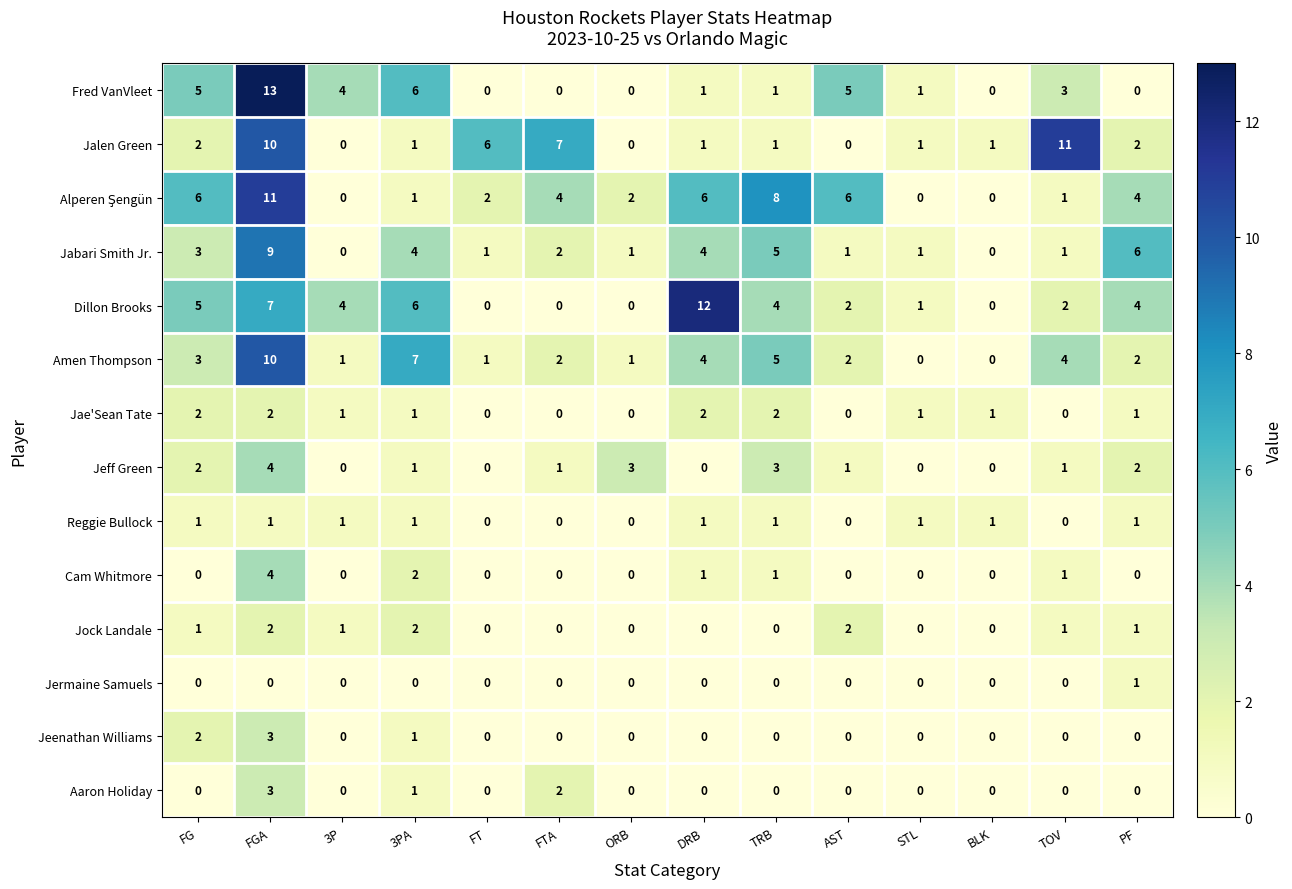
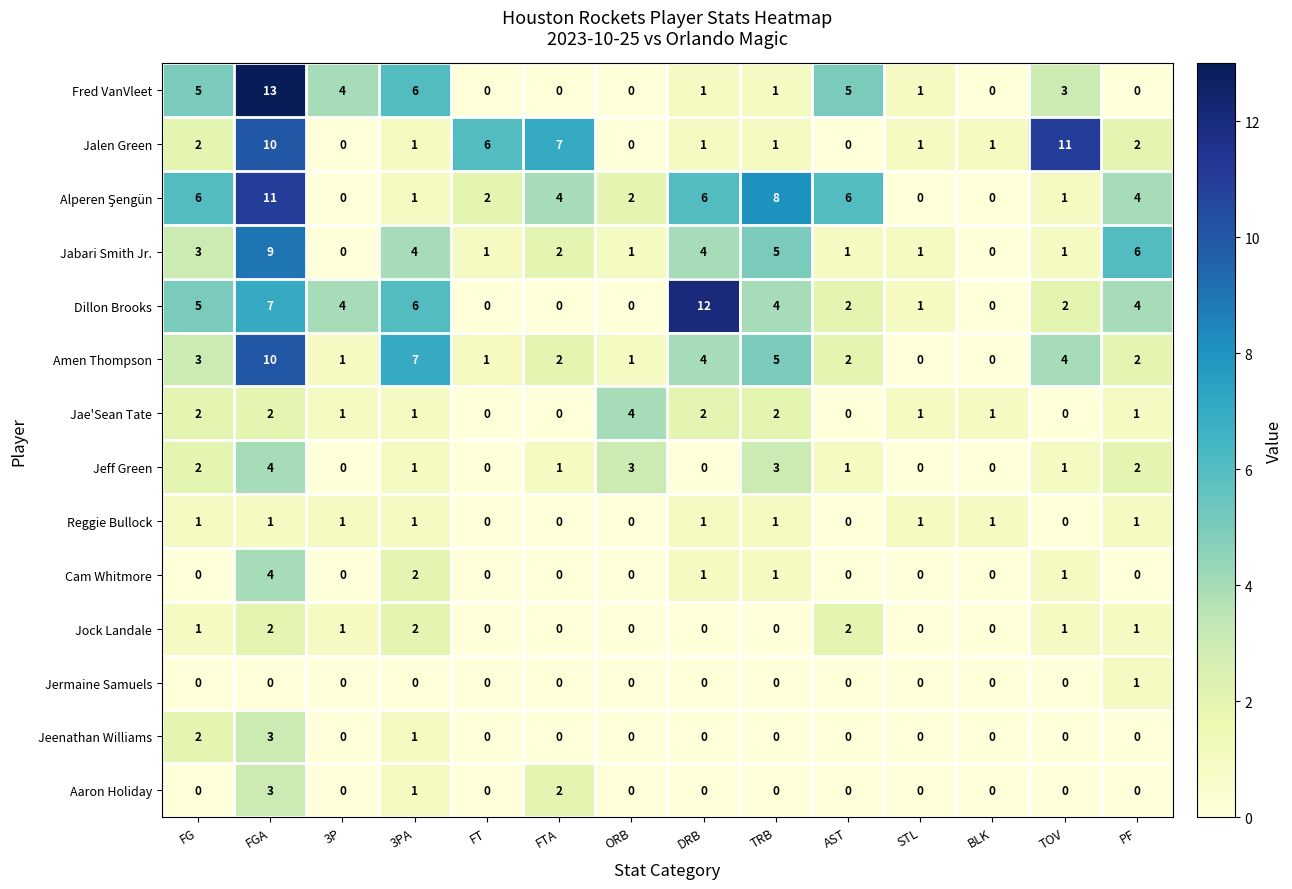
Jae'Sean Tate, ORB: 0 -> 4
